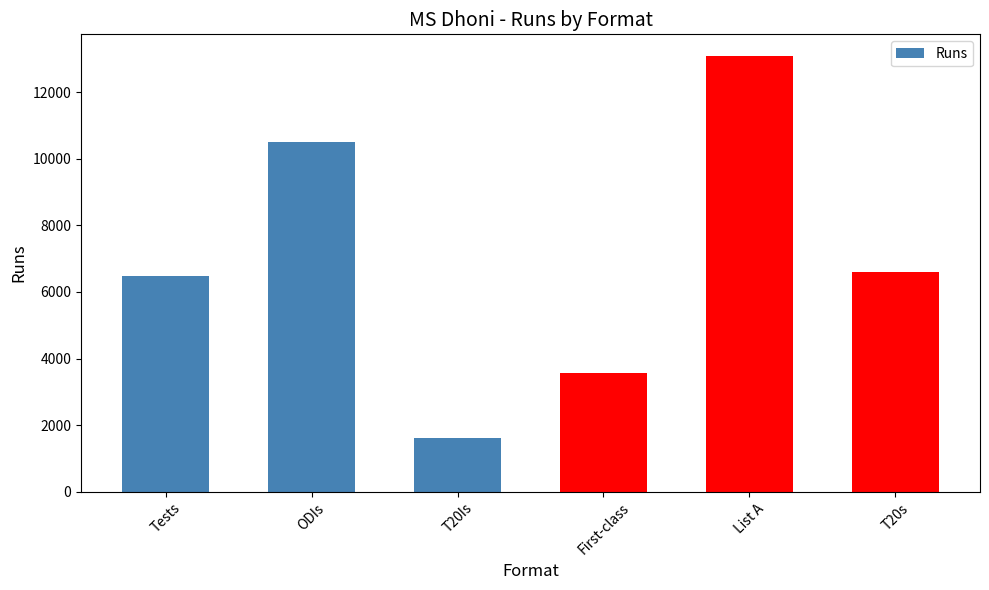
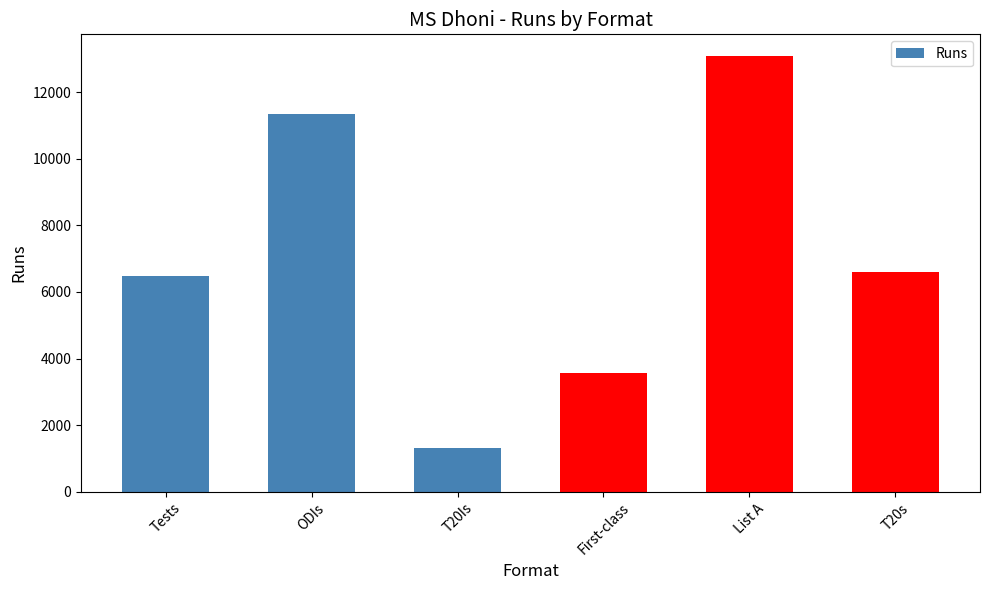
ODIs: 10500 -> 11300
T20Is: 1600 -> 1300
